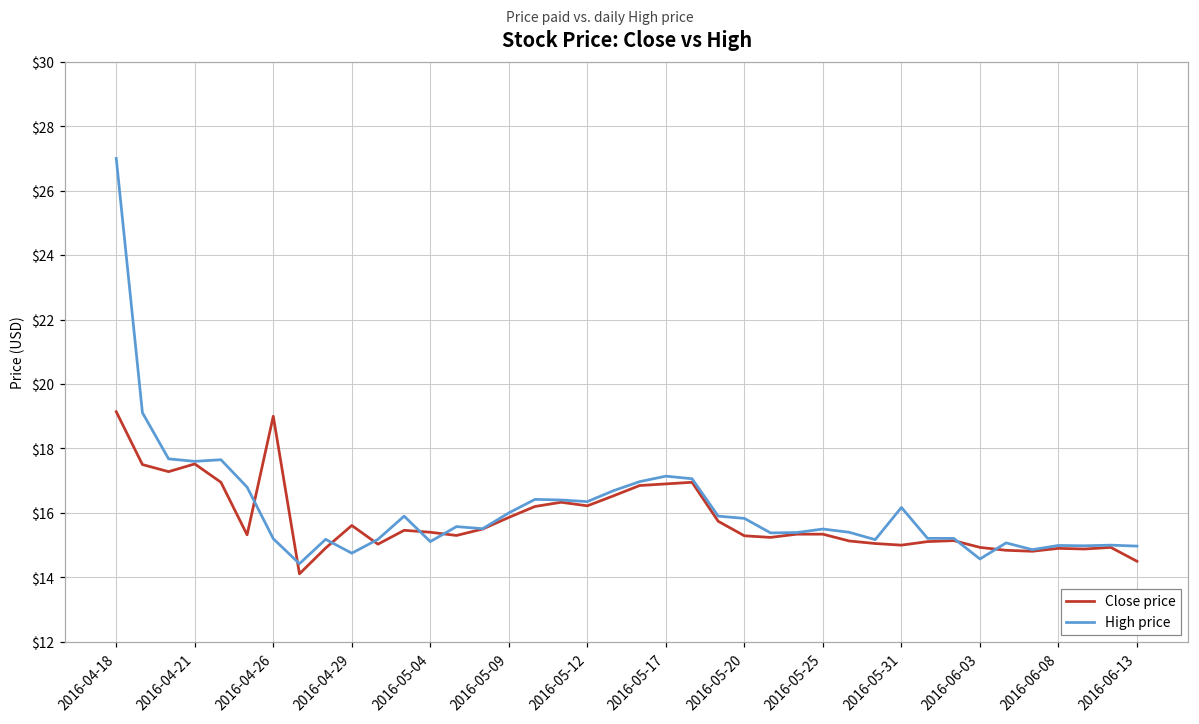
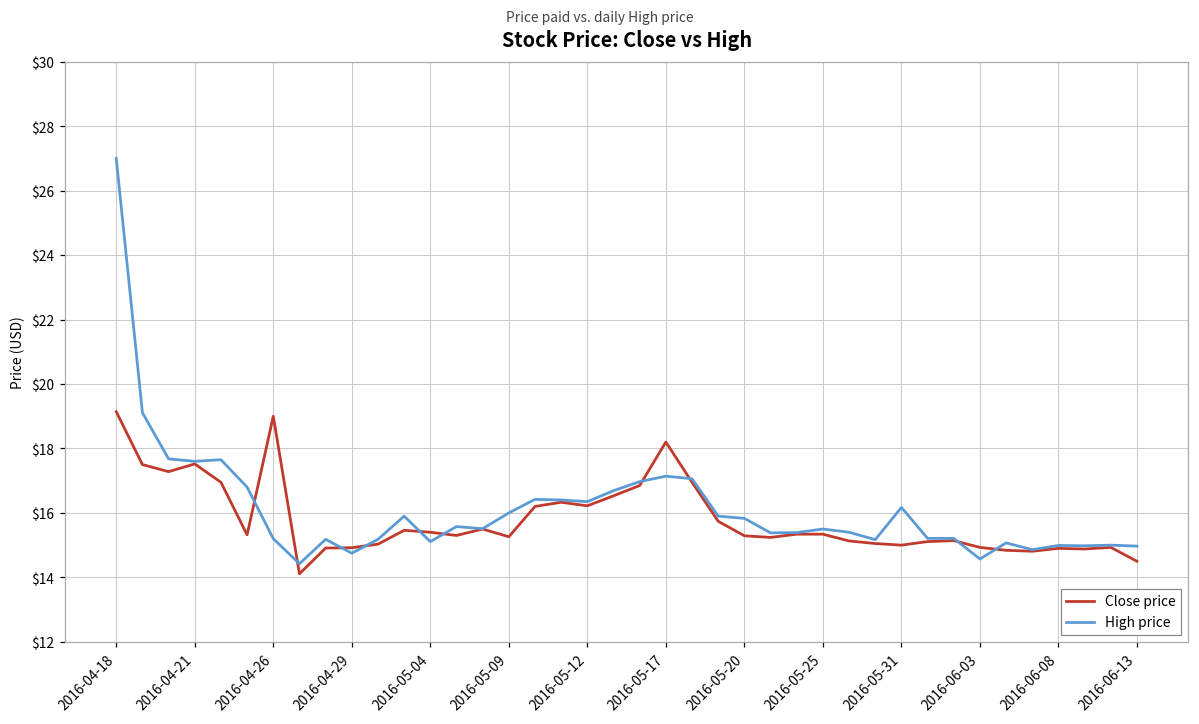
Close price, 2016-04-29: $15.6 -> $14.9
Close price, 2016-05-09: $15.9 -> $15.3
Close price, 2016-05-17: $16.9 -> $18.2
